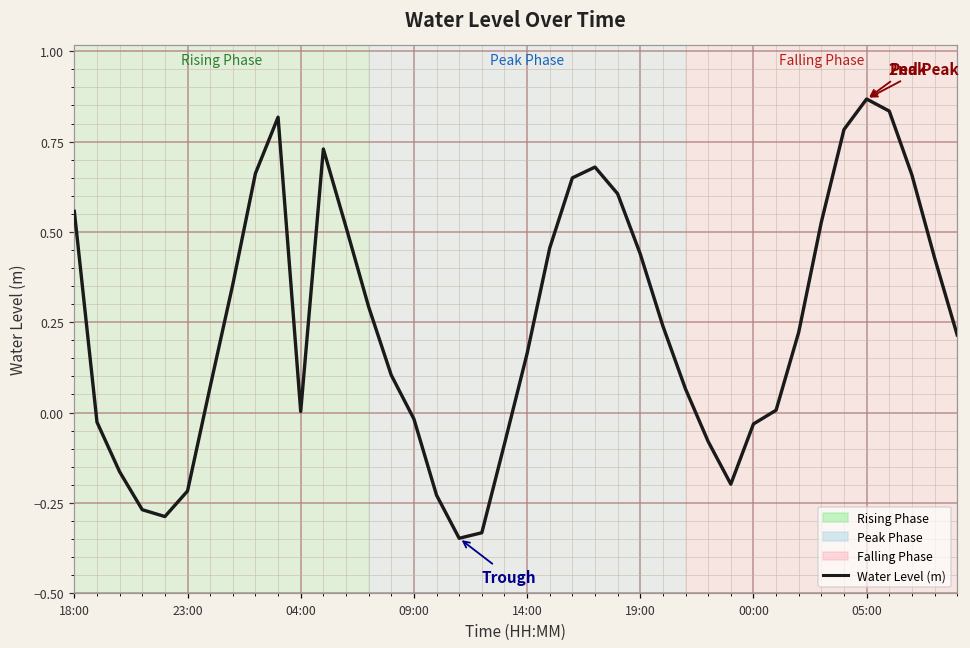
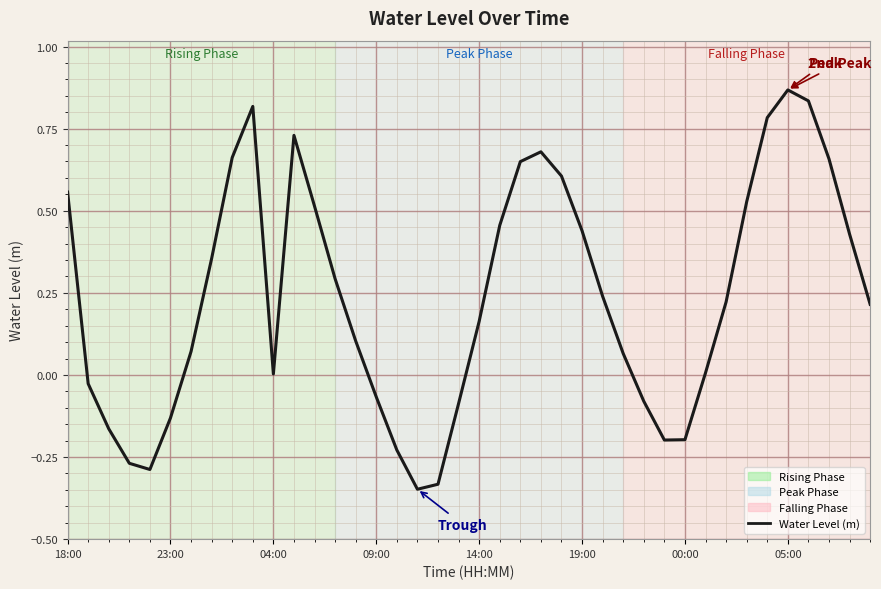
23:00: -0.22 -> -0.13
09:00: -0.02 -> -0.07
00:00: -0.03 -> -0.20
